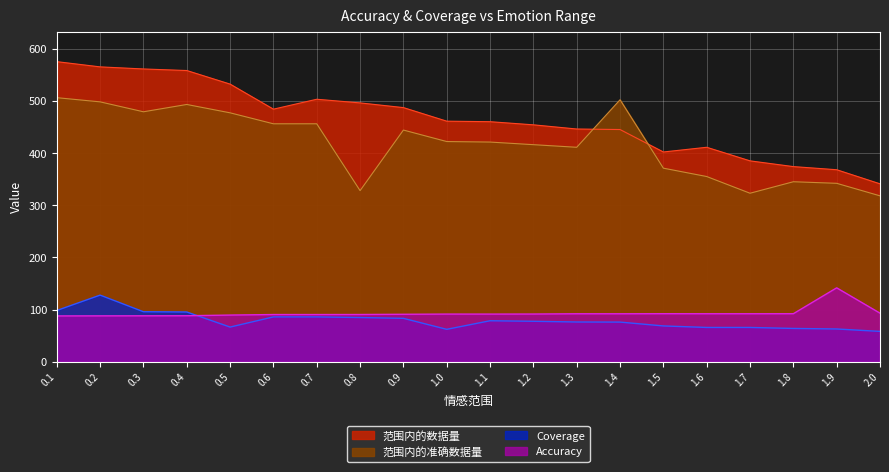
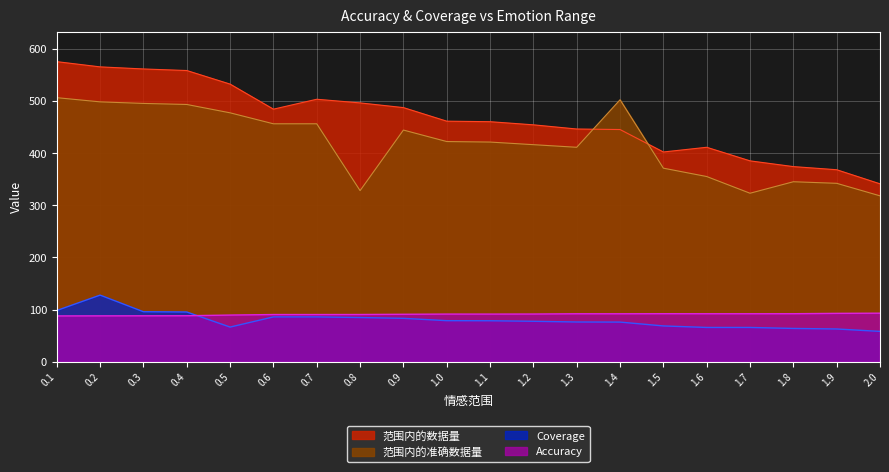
范围内的准确数据量, 0.3: 480 -> 500
Coverage, 1.0: 60 -> 80
Accuracy, 1.9: 140 -> 90
